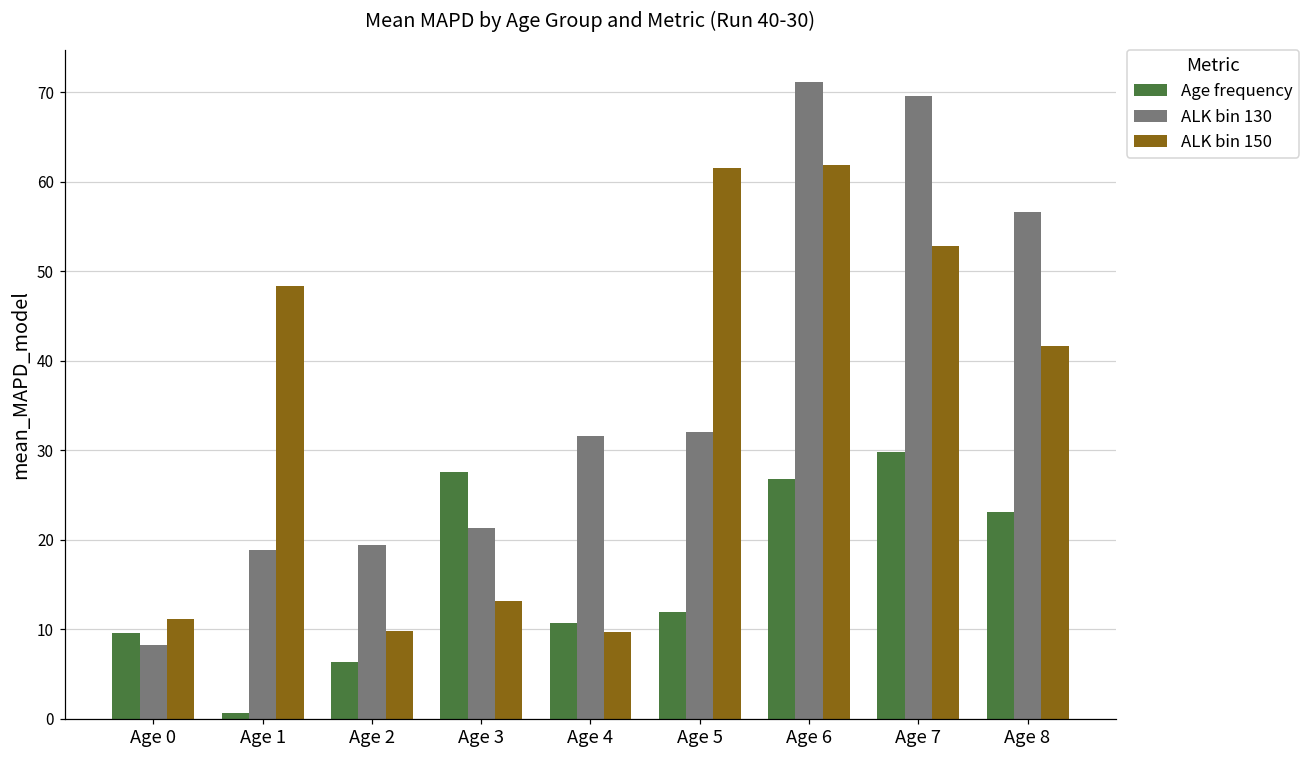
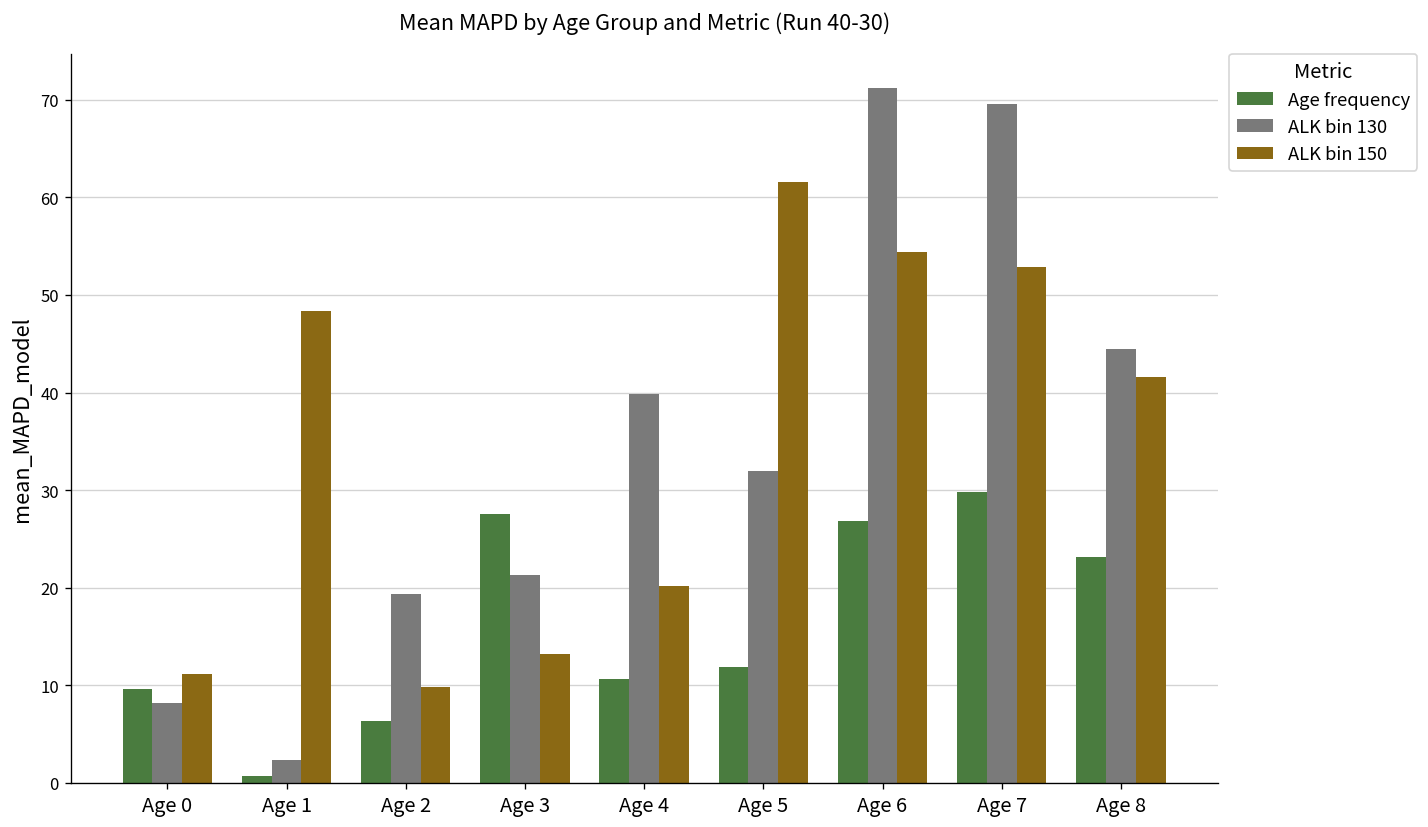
ALK bin 130, Age 1: 19 -> 2
ALK bin 130, Age 4: 32 -> 40
ALK bin 150, Age 4: 10 -> 20
ALK bin 150, Age 6: 62 -> 54
ALK bin 130, Age 8: 57 -> 45
